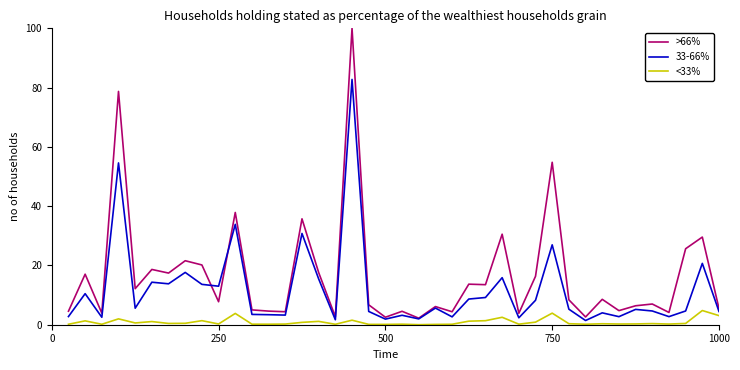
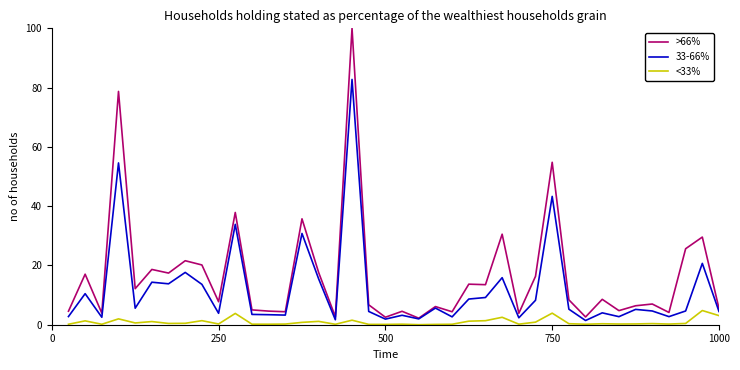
33-66%, 250: 13 -> 4
33-66%, 750: 27 -> 43
